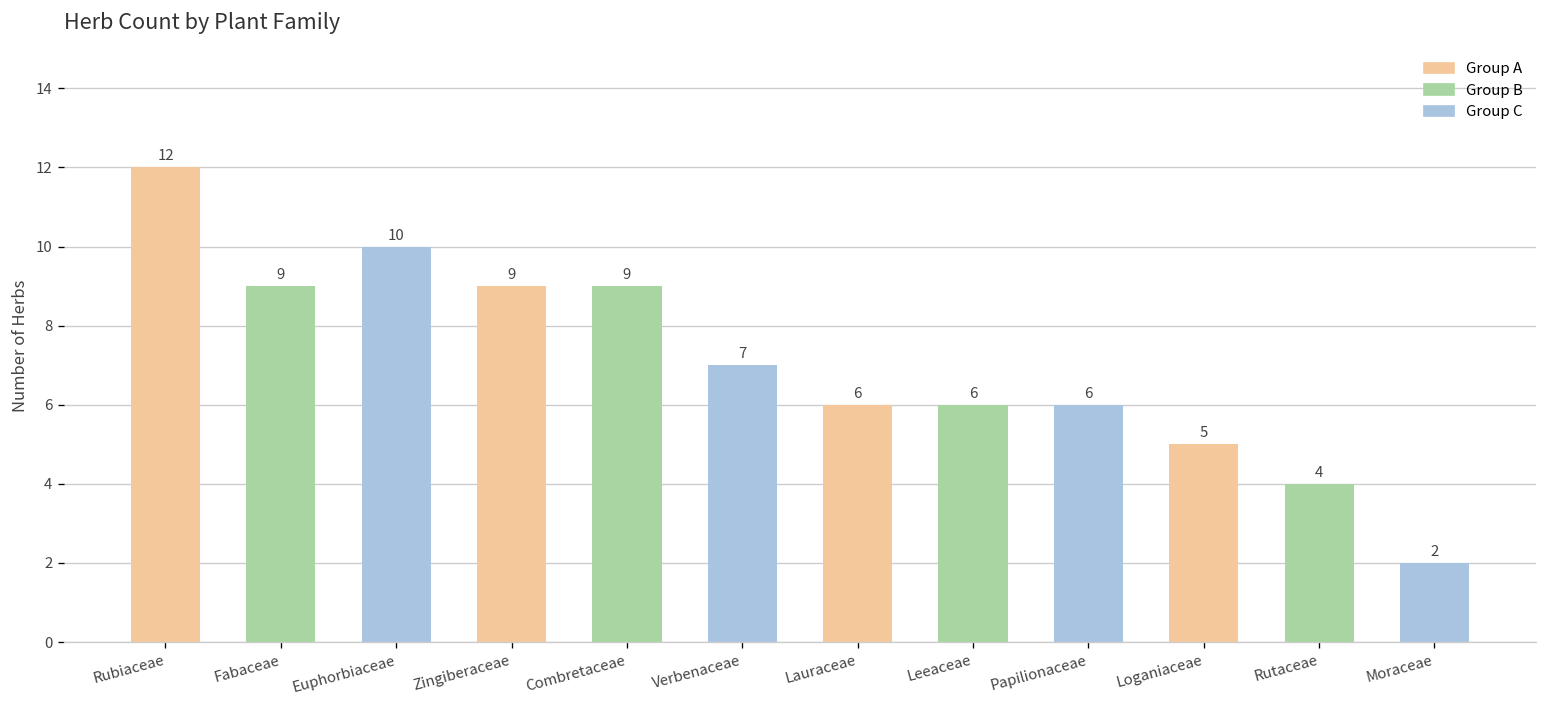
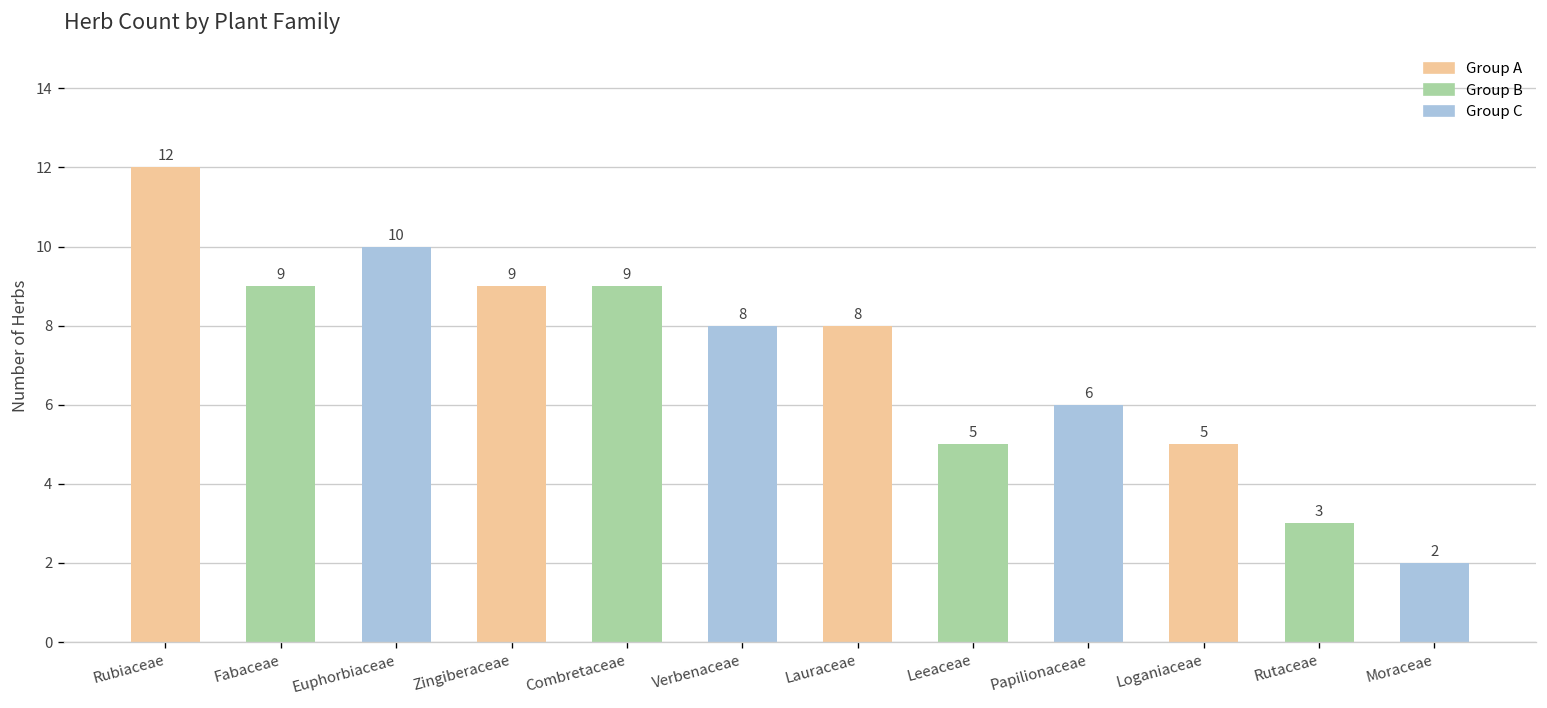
Verbenaceae: 7 -> 8
Lauraceae: 6 -> 8
Leeaceae: 6 -> 5
Rutaceae: 4 -> 3
